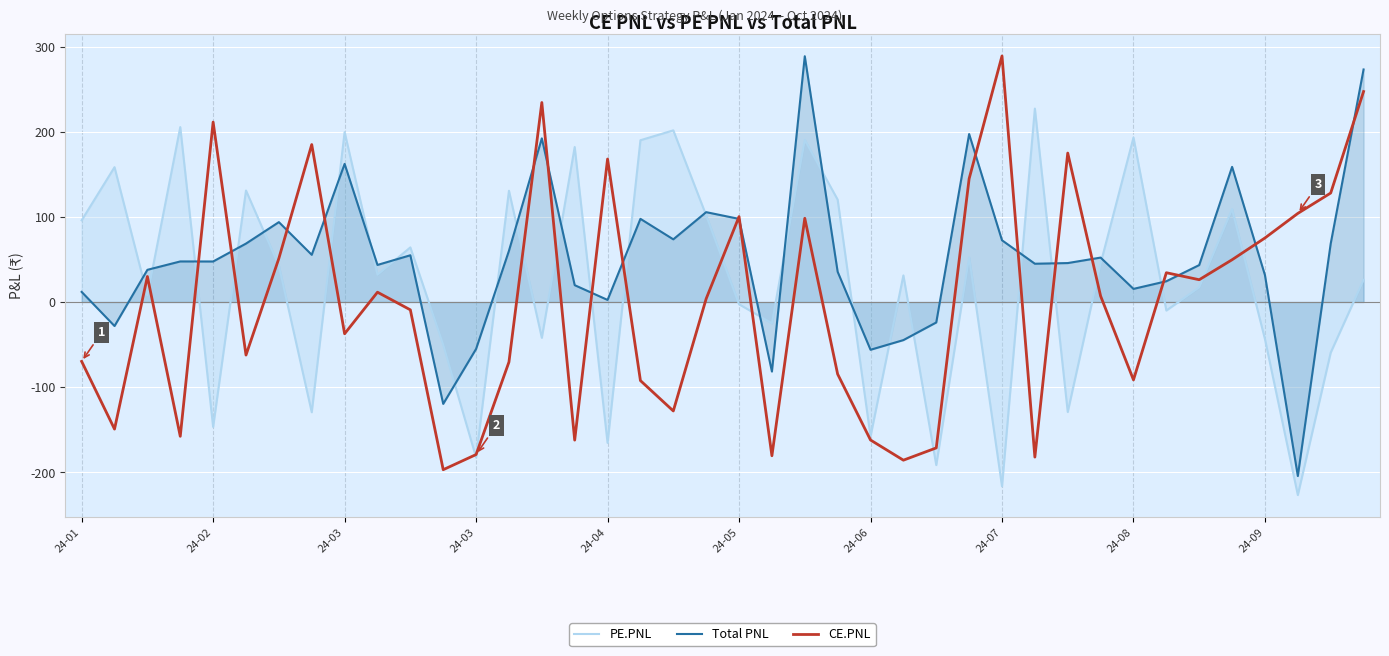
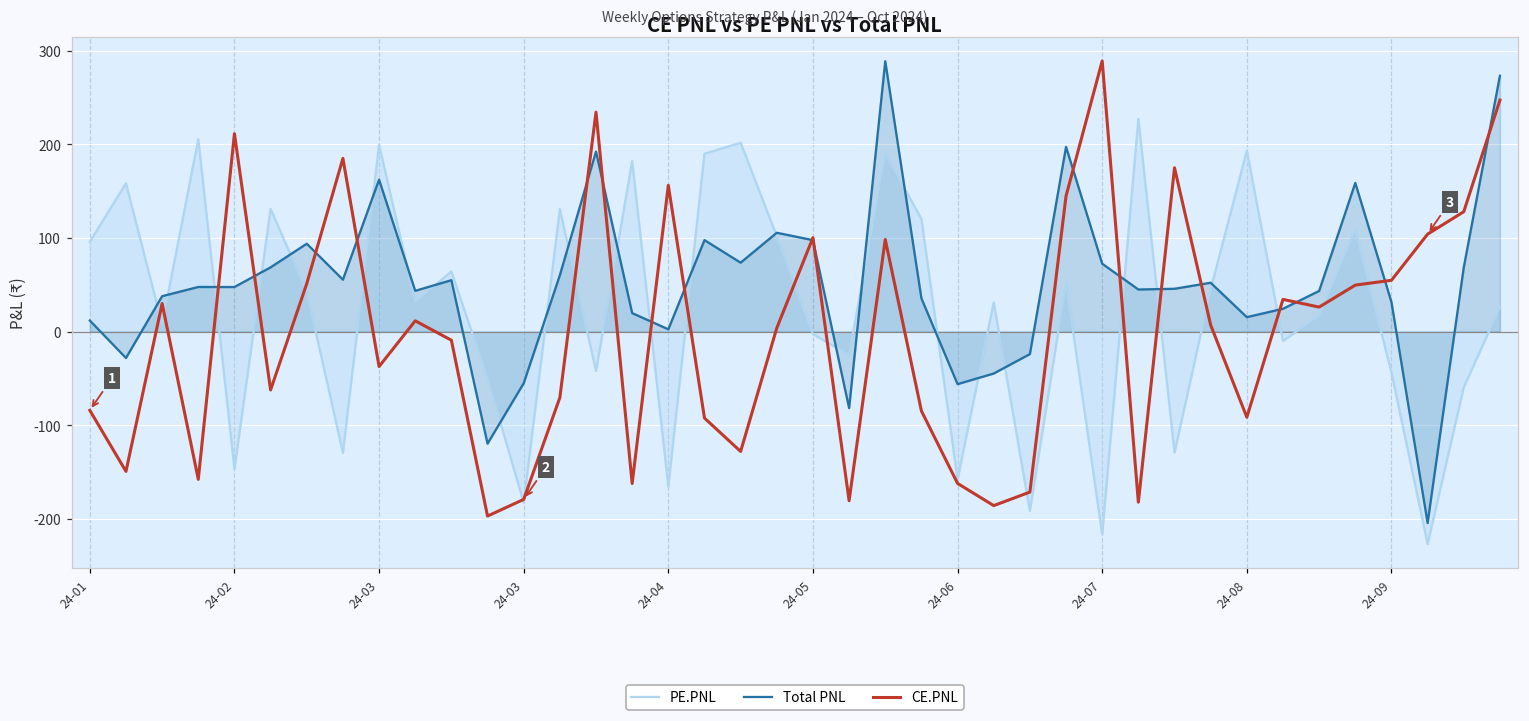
CE.PNL, 24-01: -70 -> -80
CE.PNL, 24-04: 170 -> 160
CE.PNL, 24-09: 80 -> 50
